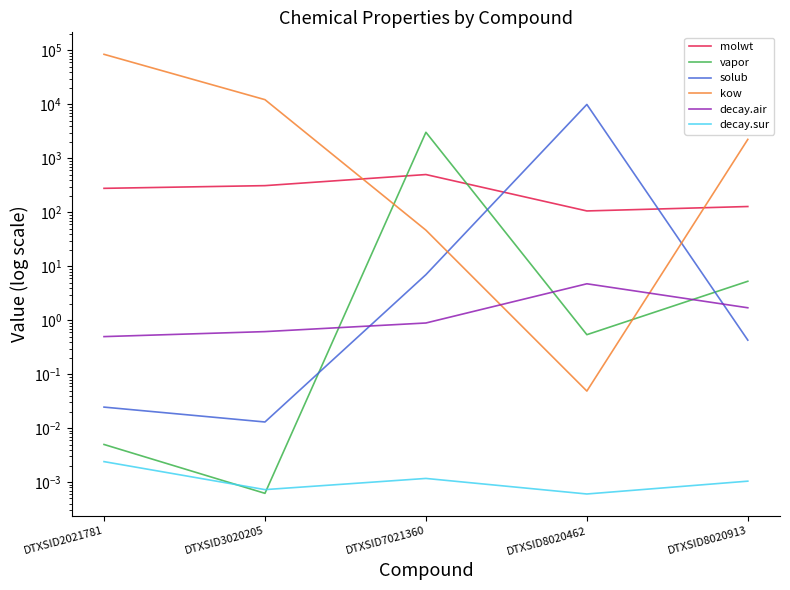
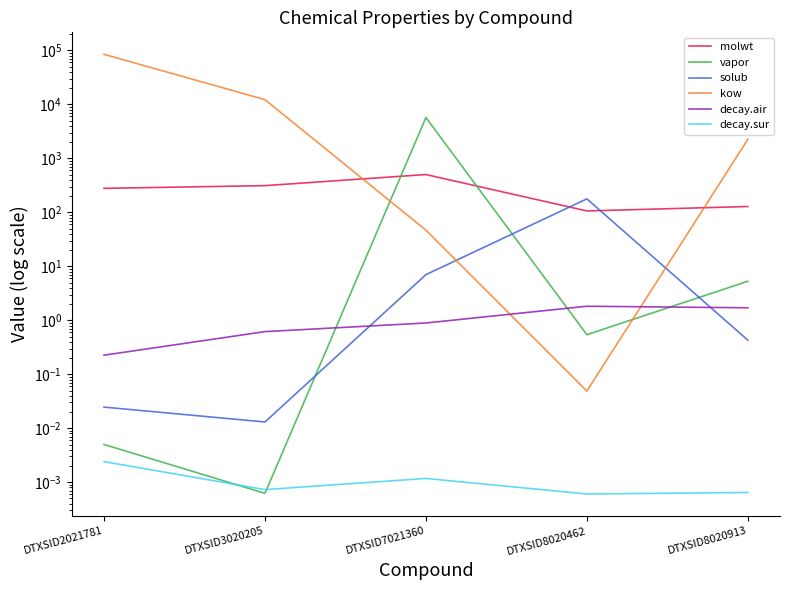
decay.air, DTXSID2021781: 0.5 -> 0.23
vapor, DTXSID7021360: 3000 -> 6000
solub, DTXSID8020462: 10000 -> 180
decay.air, DTXSID8020462: 5 -> 1.8
decay.sur, DTXSID8020913: 0.0010 -> 0.0006
